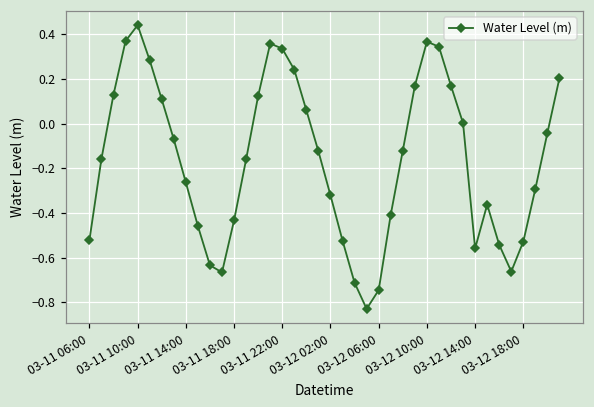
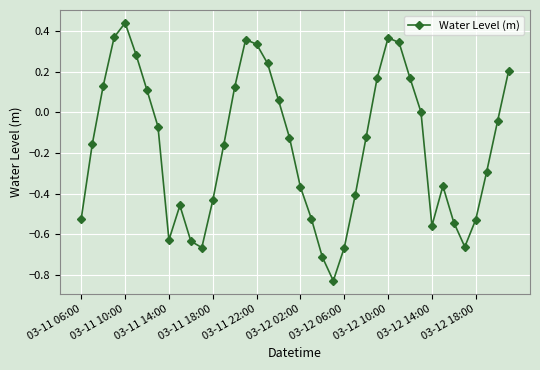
03-11 14:00: -0.26 -> -0.63
03-12 02:00: -0.32 -> -0.37
03-12 06:00: -0.74 -> -0.67
